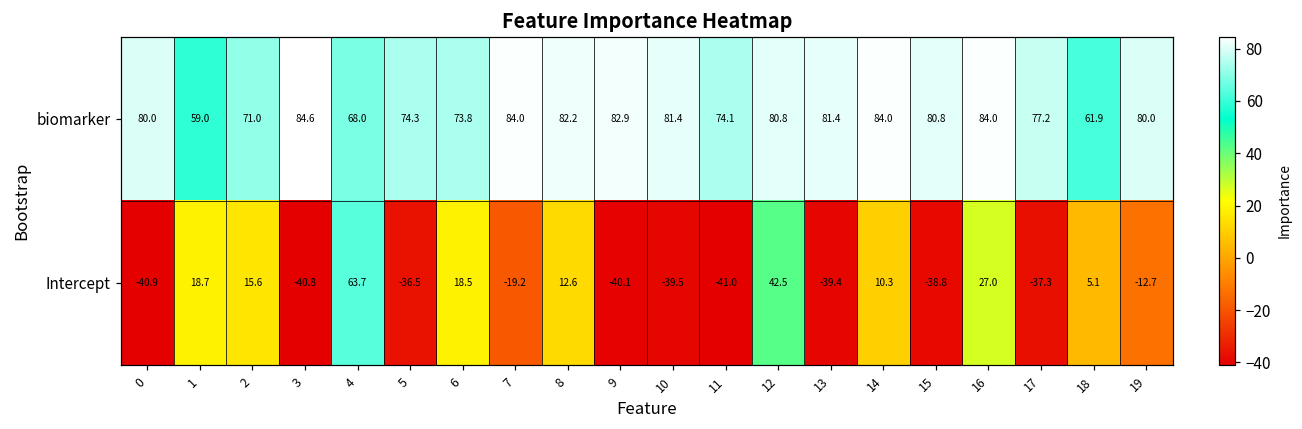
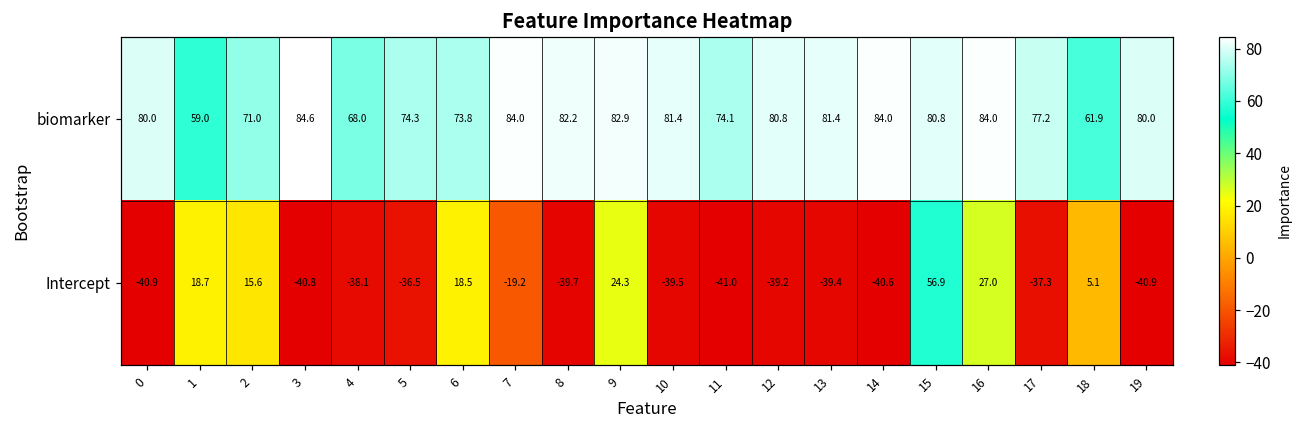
Intercept, 4: 63.7 -> -38.1
Intercept, 8: 12.6 -> -39.7
Intercept, 9: -40.1 -> 24.3
Intercept, 12: 42.5 -> -39.2
Intercept, 14: 10.3 -> -40.6
Intercept, 15: -38.8 -> 56.9
Intercept, 19: -12.7 -> -40.9
